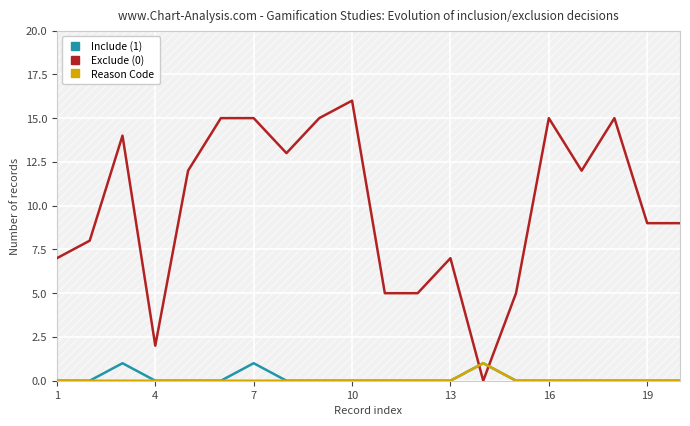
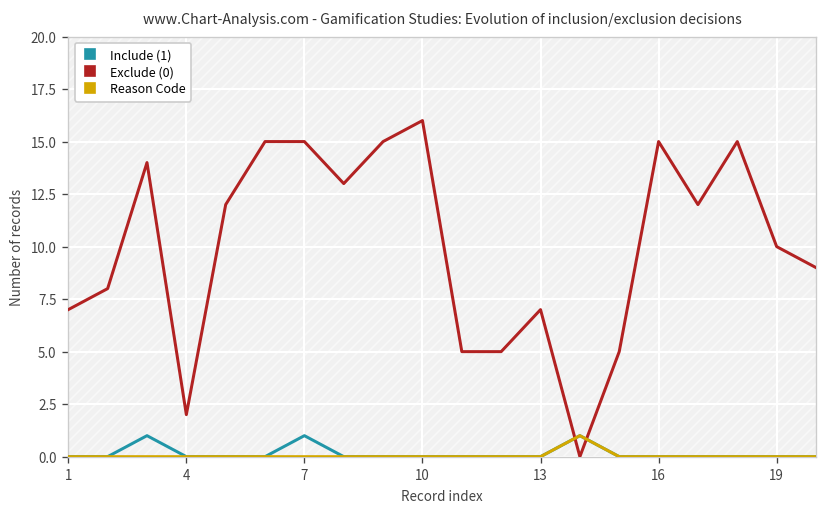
Exclude (0), 19: 9 -> 10
